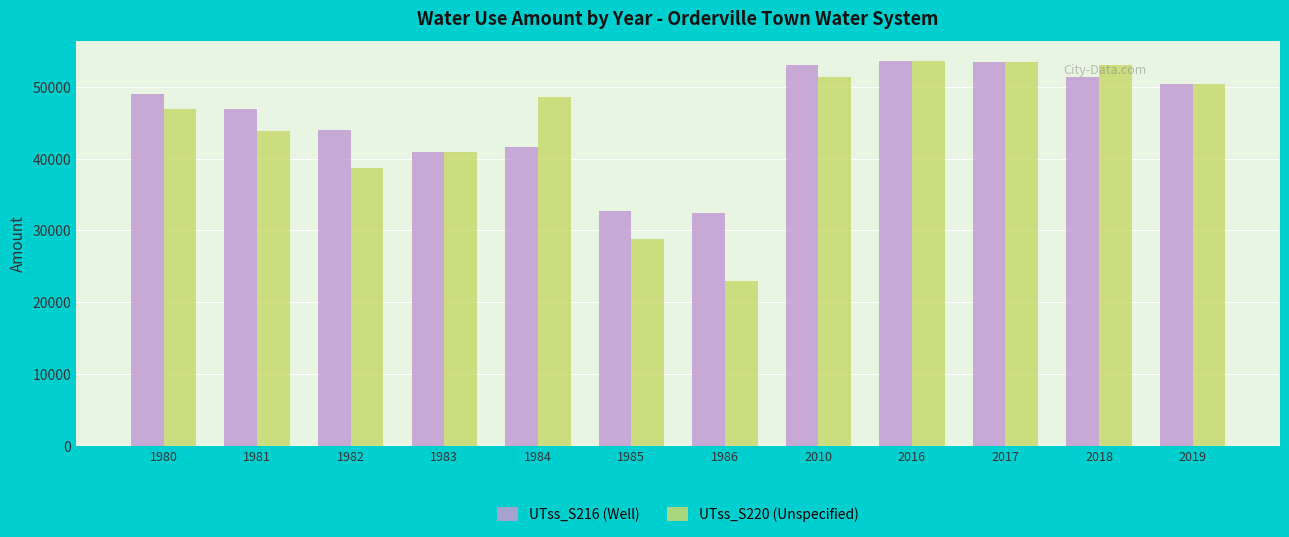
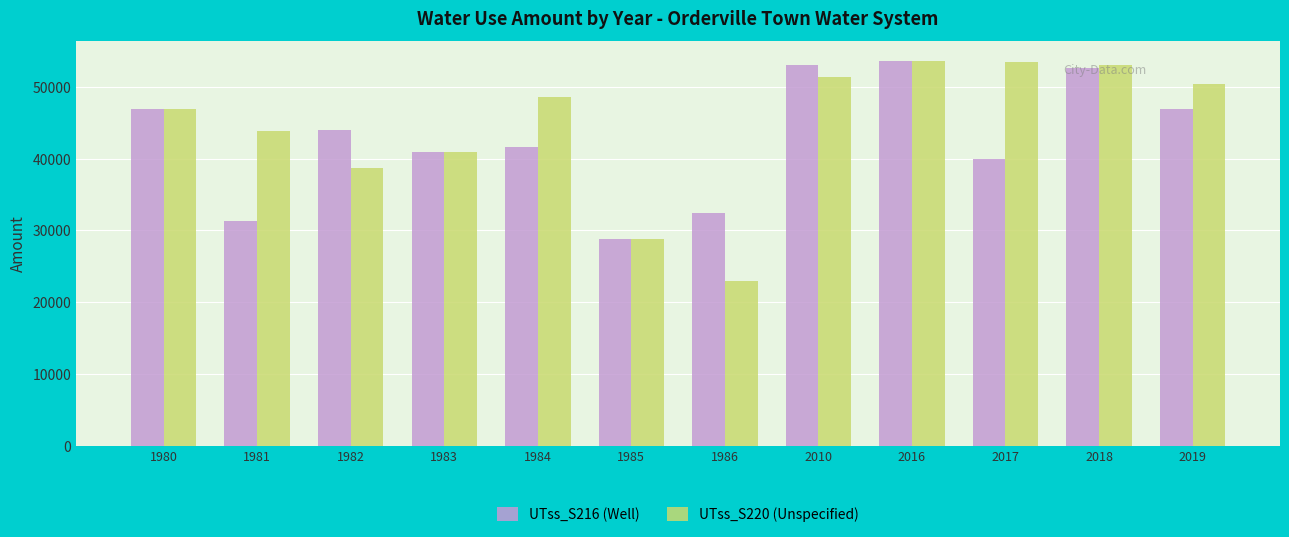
UTss_S216 (Well), 1980: 49000 -> 47000
UTss_S216 (Well), 1981: 47000 -> 31000
UTss_S216 (Well), 1985: 33000 -> 29000
UTss_S216 (Well), 2017: 53000 -> 40000
UTss_S216 (Well), 2018: 51000 -> 53000
UTss_S216 (Well), 2019: 50000 -> 47000
